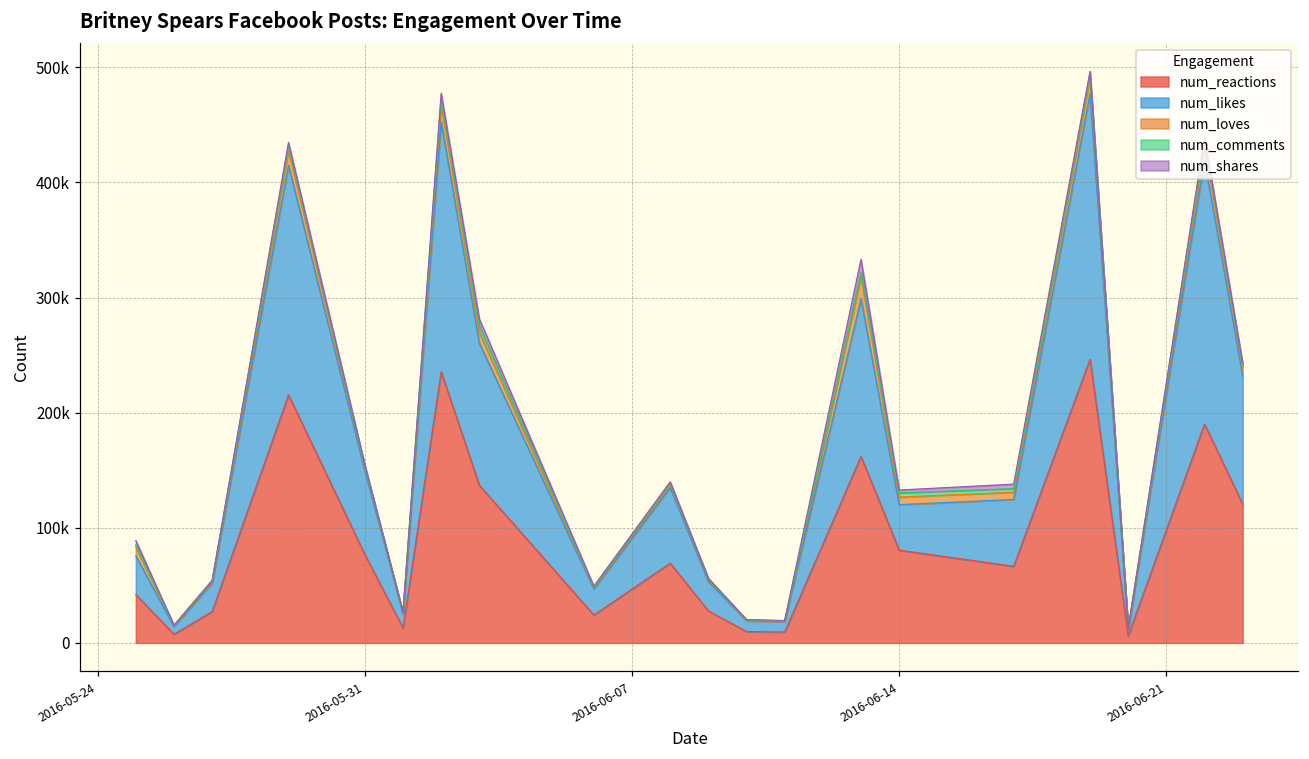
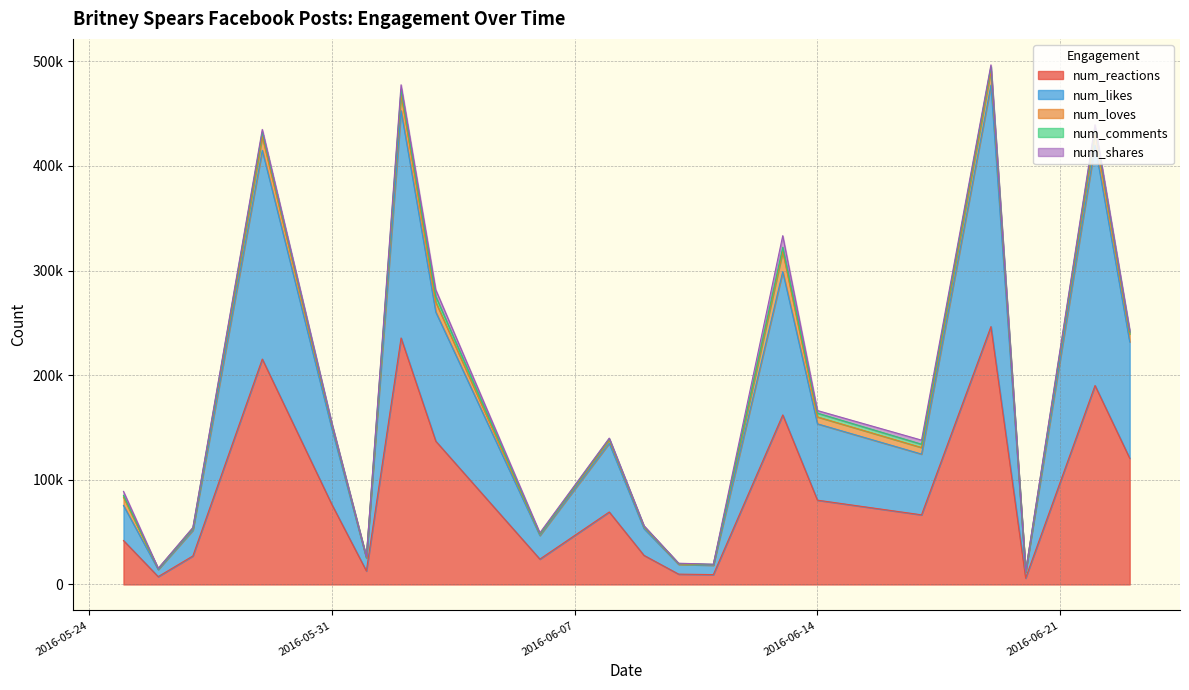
num_likes, 2016-06-14: 40000 -> 73000
